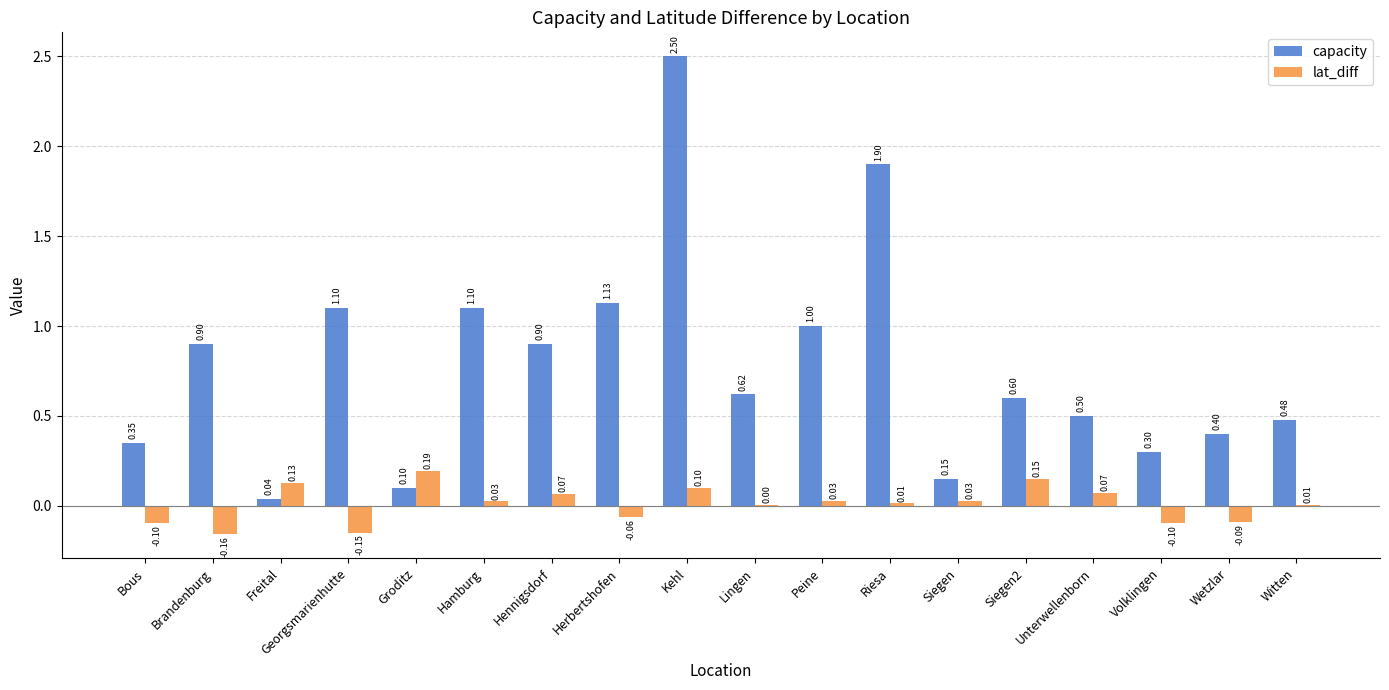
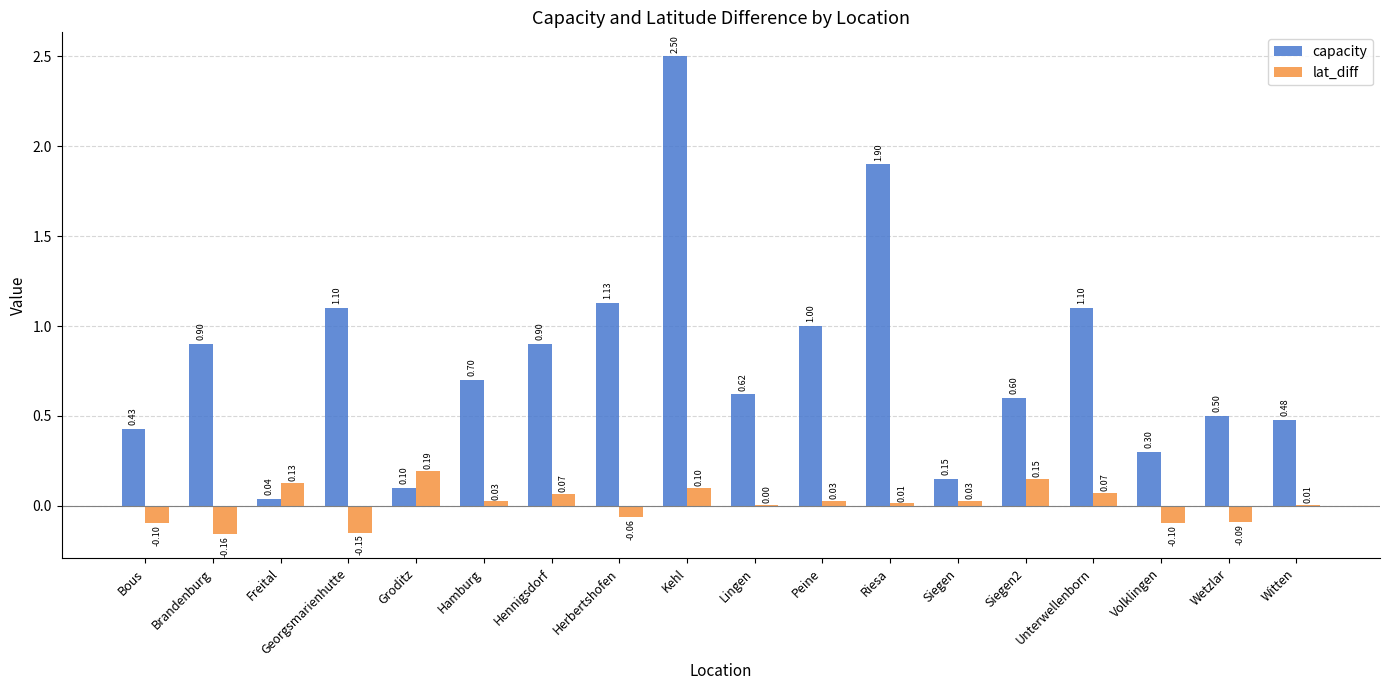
capacity, Bous: 0.35 -> 0.43
capacity, Hamburg: 1.10 -> 0.70
capacity, Unterwellenborn: 0.50 -> 1.10
capacity, Wetzlar: 0.40 -> 0.50
